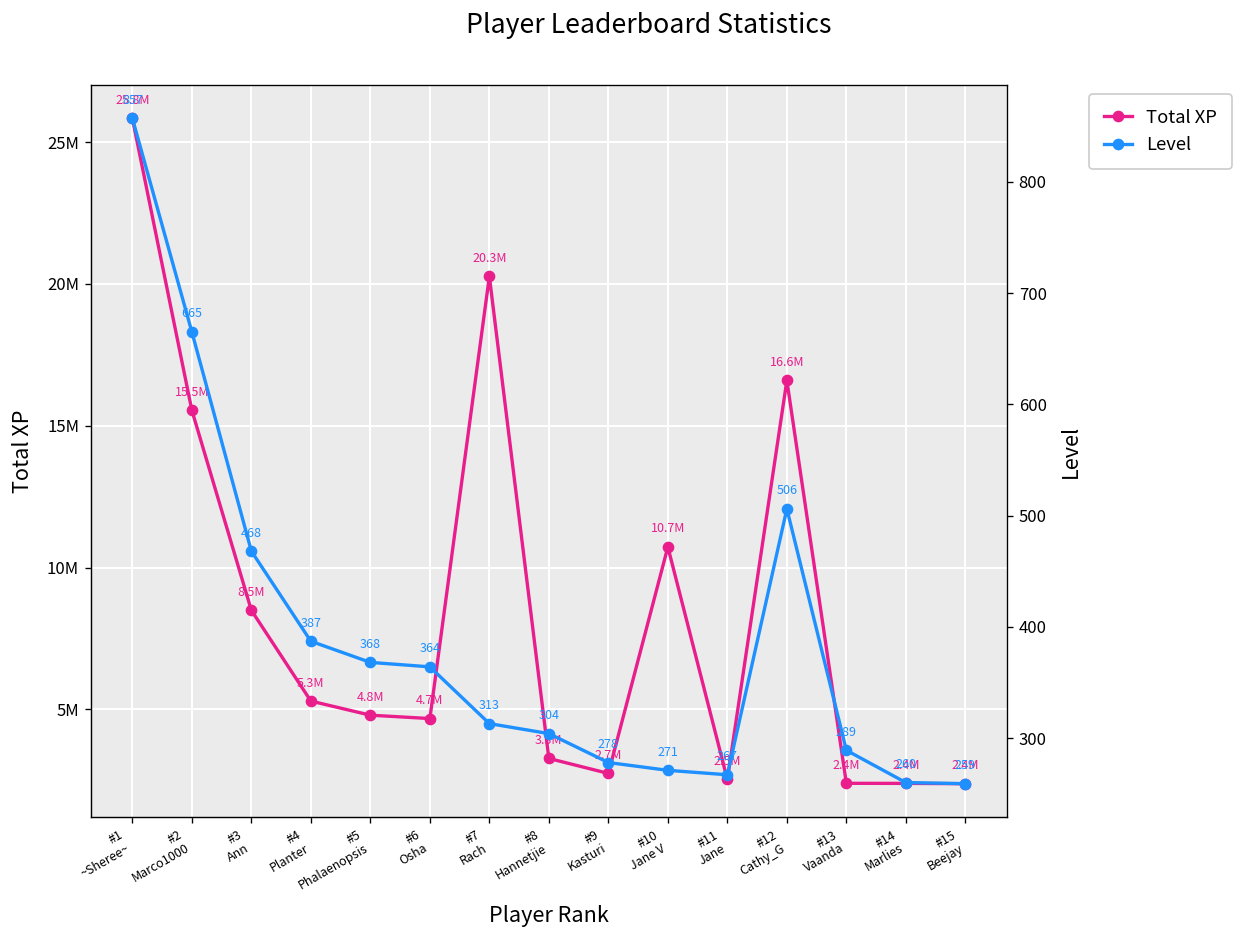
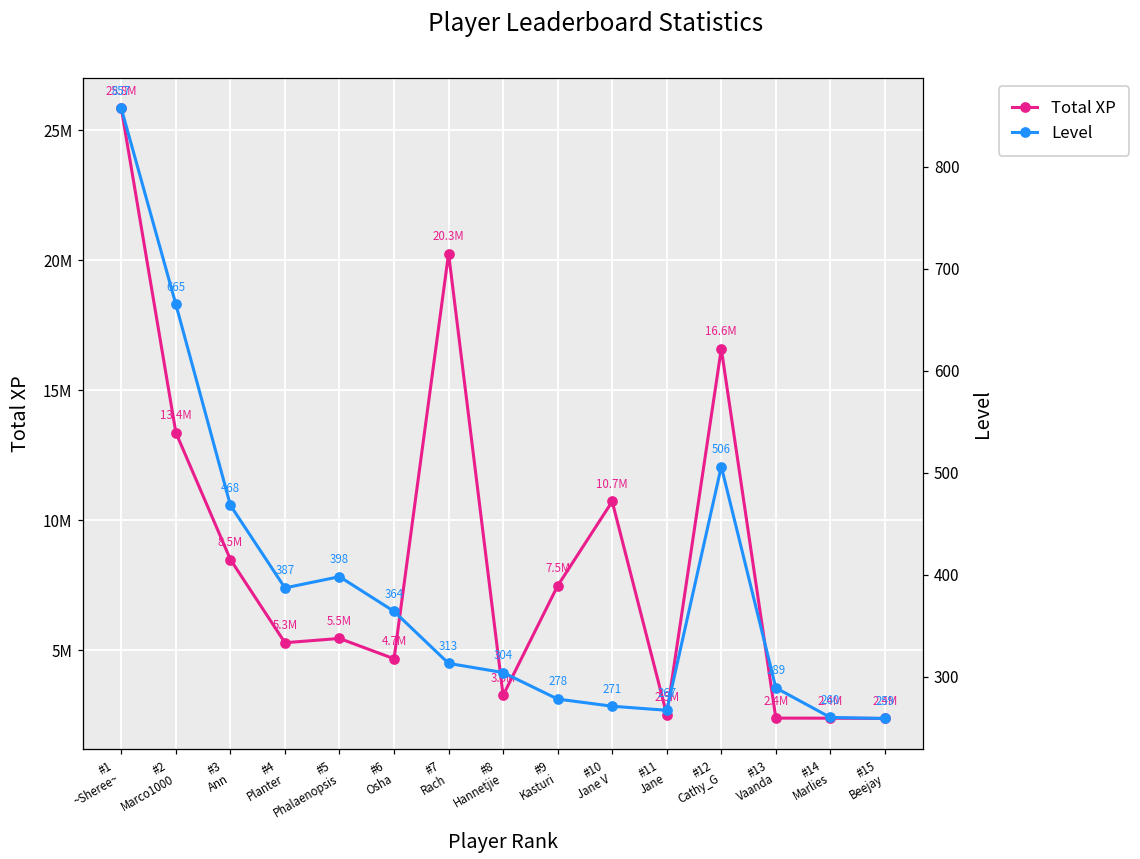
Total XP, #2 Marco1000: 15.5M -> 13.4M
Total XP, #5 Phalaenopsis: 4.8M -> 5.5M
Total XP, #9 Kasturi: 2.7M -> 7.5M
Level, #5 Phalaenopsis: 368 -> 398
